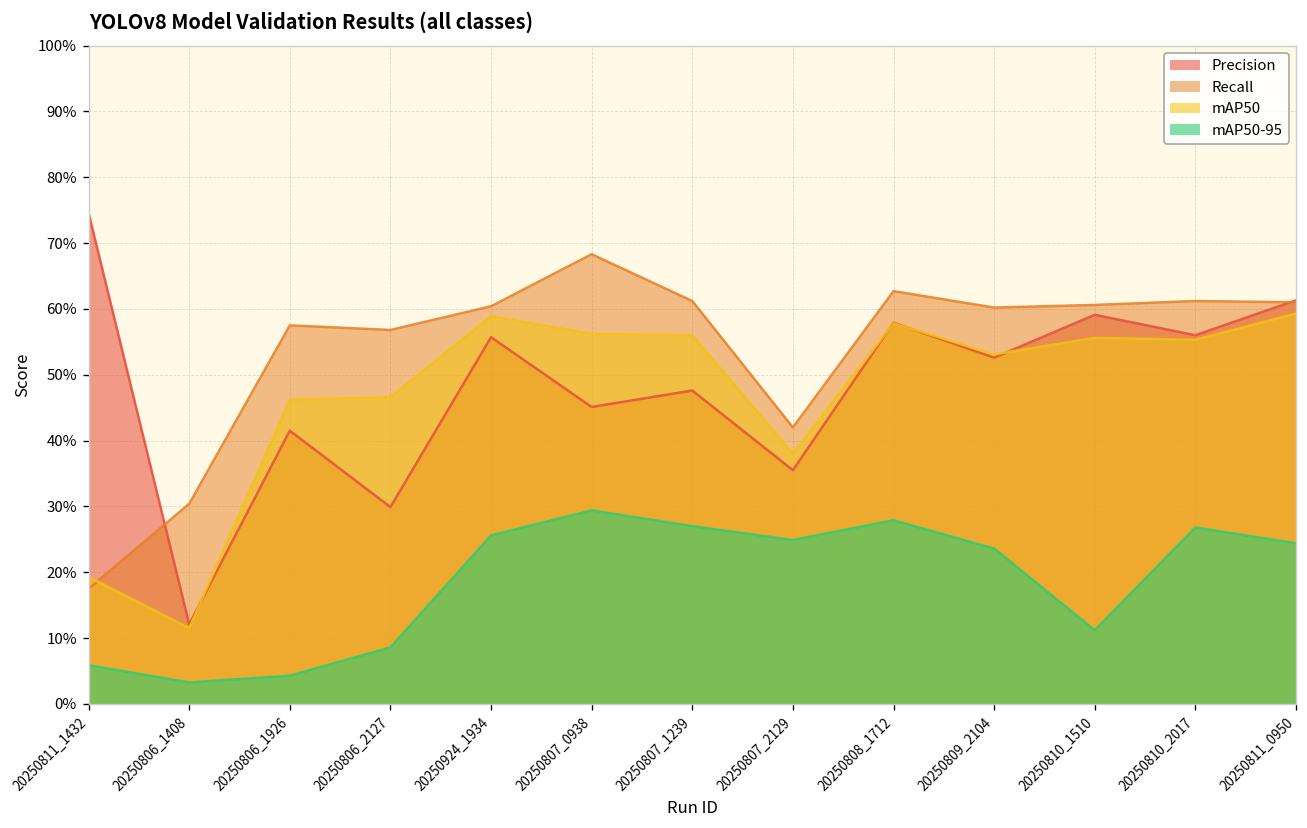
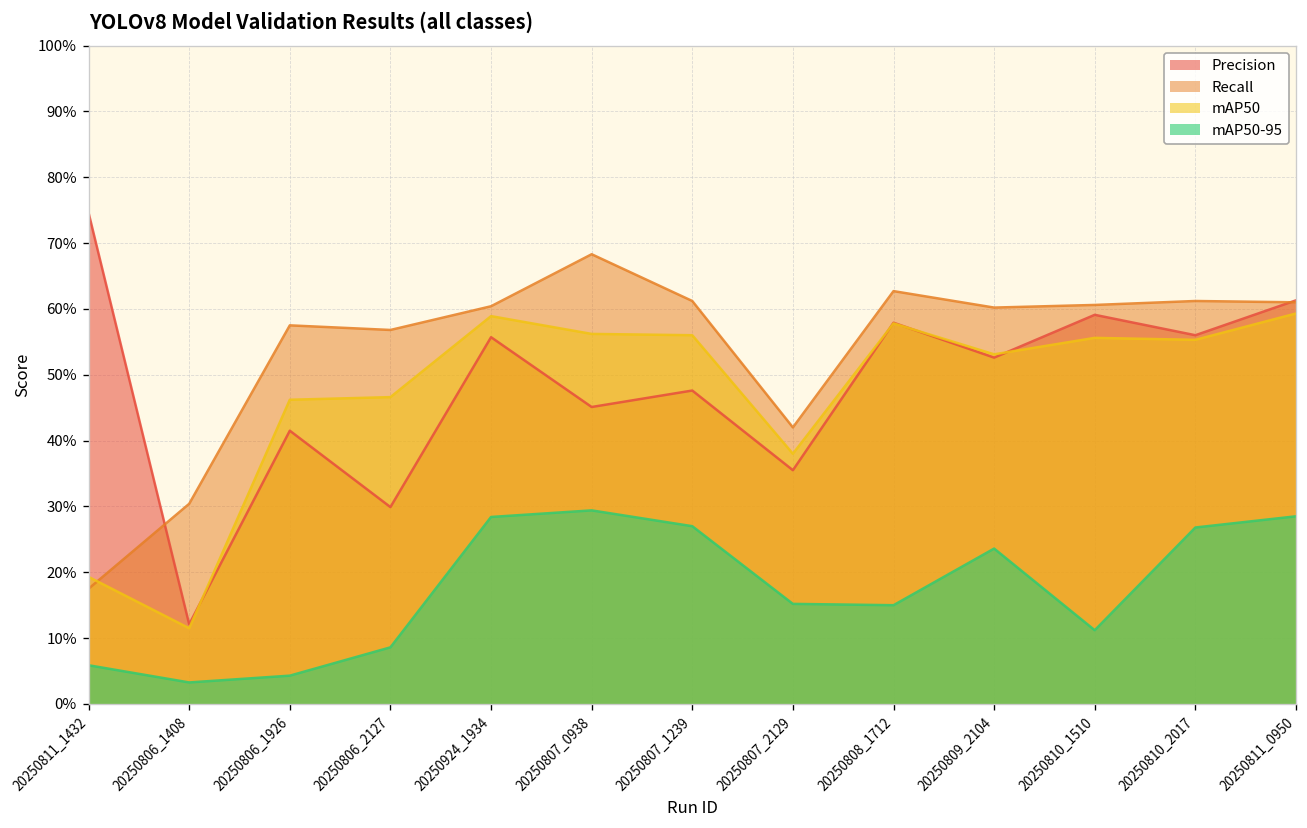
mAP50-95, 20250924_1934: 26% -> 28%
mAP50-95, 20250807_2129: 25% -> 15%
mAP50-95, 20250808_1712: 28% -> 15%
mAP50-95, 20250811_0950: 24% -> 28%
